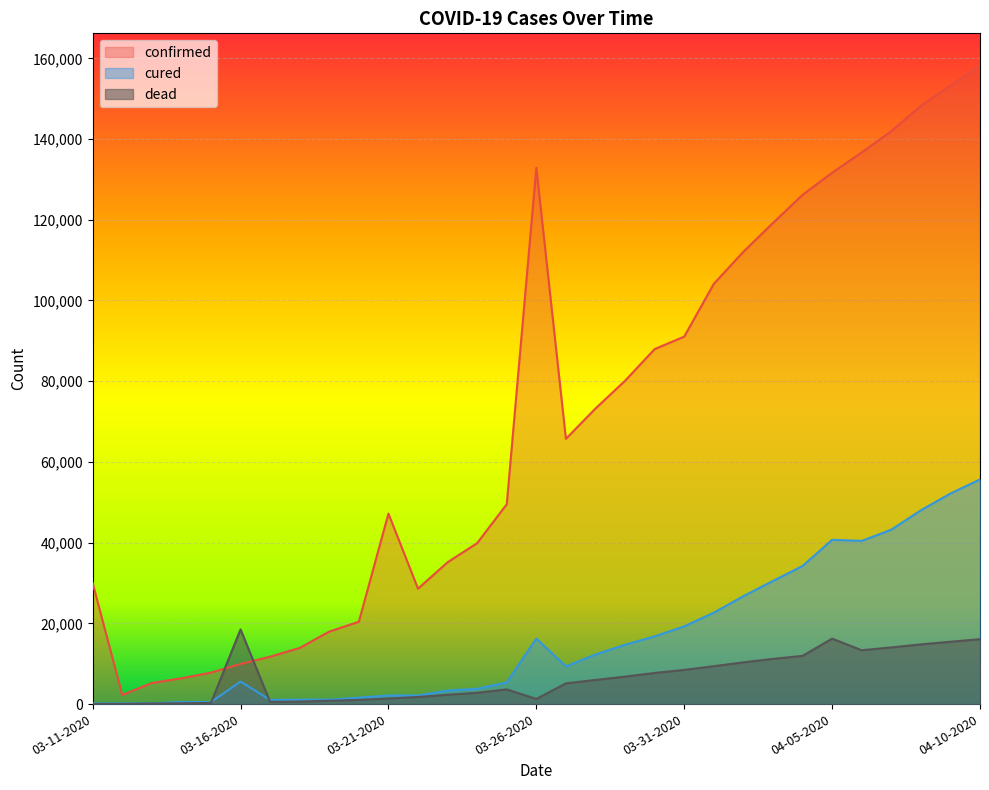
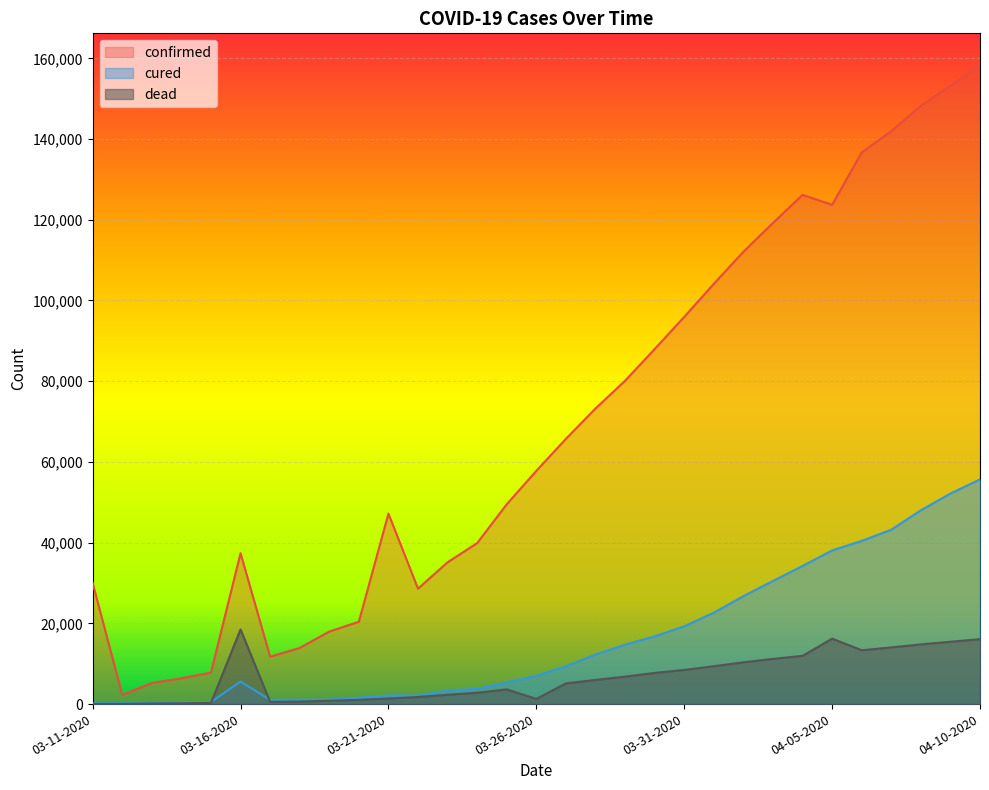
confirmed, 03-16-2020: 10,000 -> 37,000
confirmed, 03-26-2020: 133,000 -> 58,000
cured, 03-26-2020: 16,000 -> 7,000
confirmed, 03-31-2020: 91,000 -> 96,000
confirmed, 04-05-2020: 132,000 -> 124,000
cured, 04-05-2020: 41,000 -> 38,000
